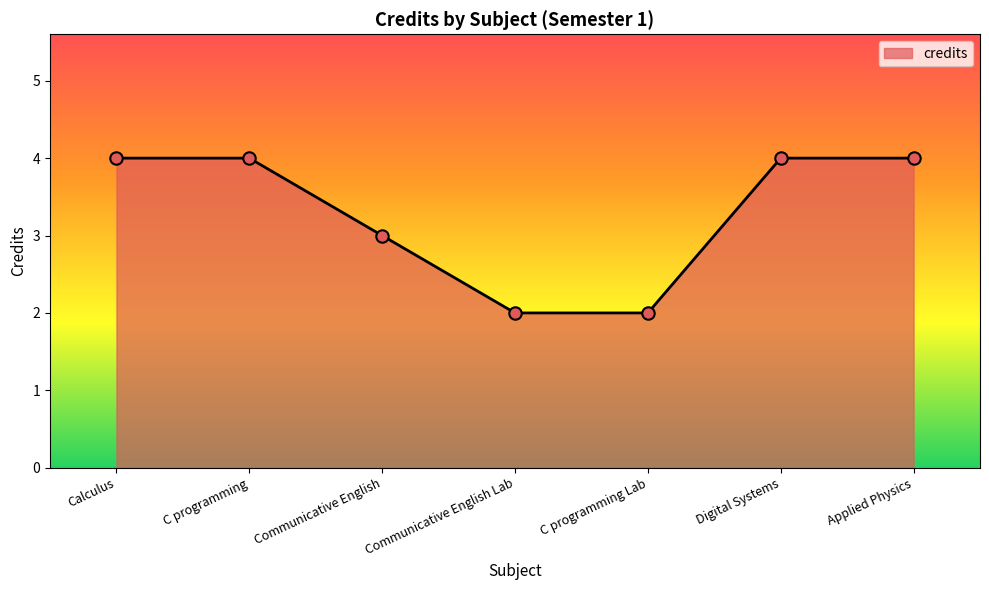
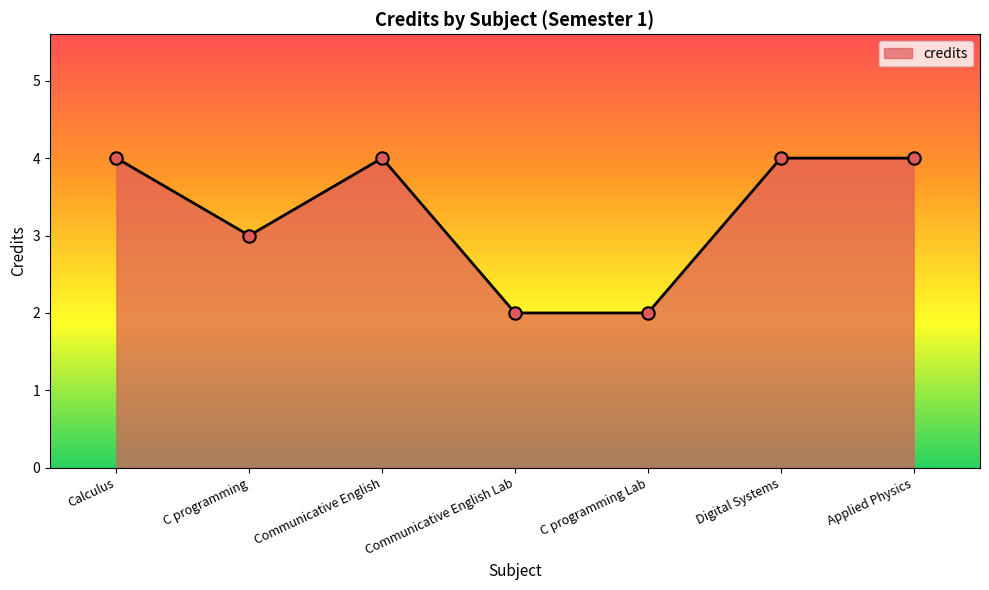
C programming: 4 -> 3
Communicative English: 3 -> 4
